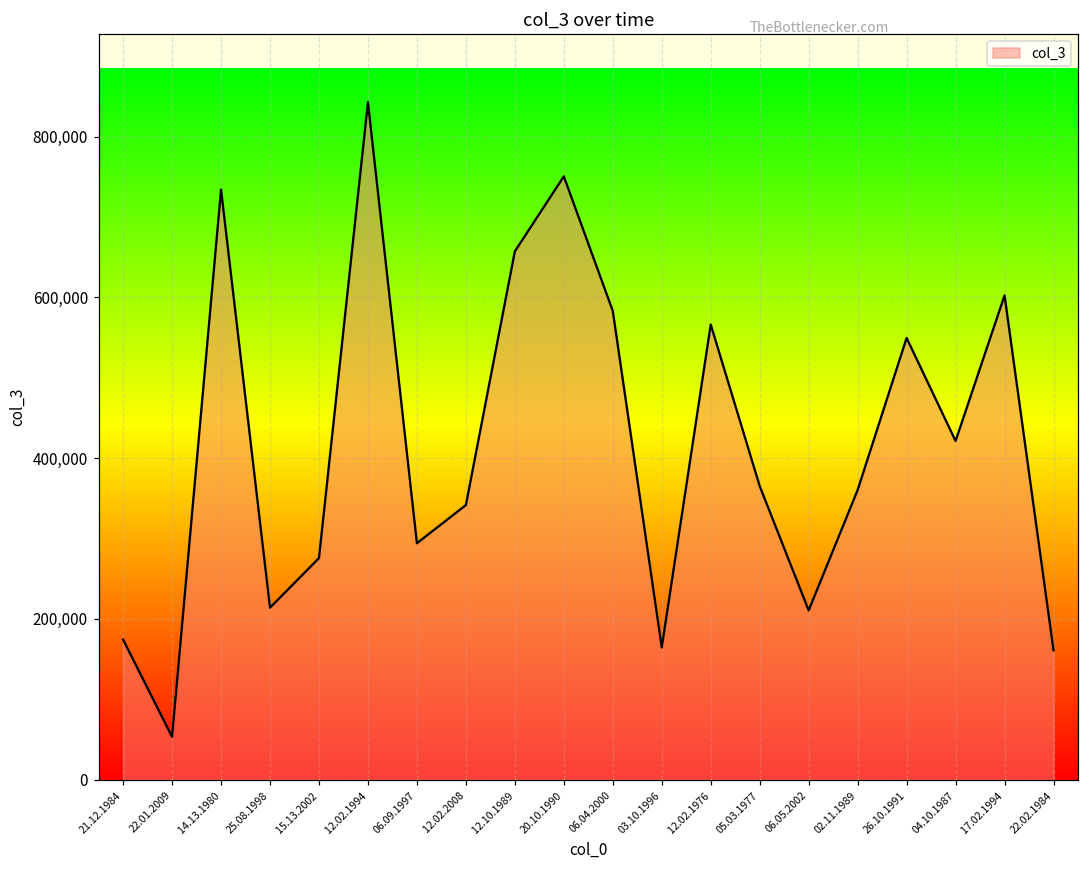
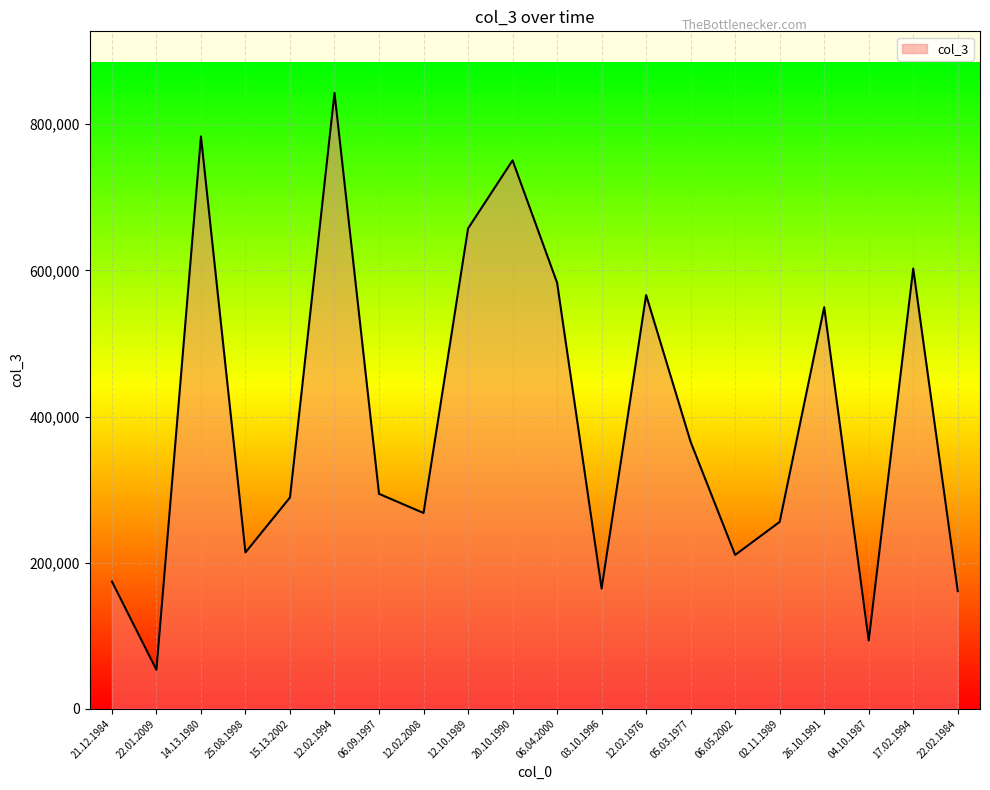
14.13.1980: 730,000 -> 780,000
15.13.2002: 280,000 -> 290,000
12.02.2008: 340,000 -> 270,000
02.11.1989: 360,000 -> 260,000
04.10.1987: 420,000 -> 90,000
